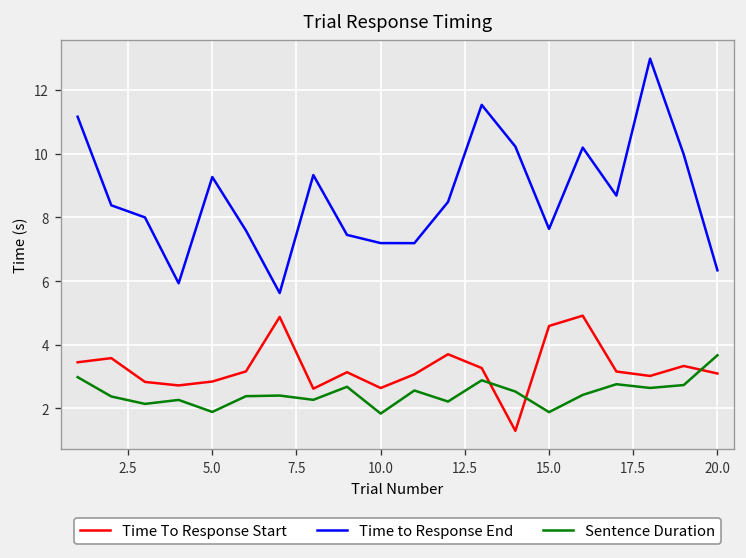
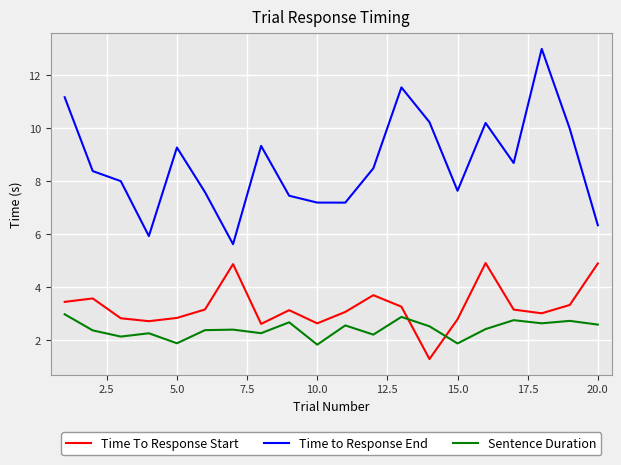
Time To Response Start, 15.0: 4.6 -> 2.8
Time To Response Start, 20.0: 3.1 -> 4.9
Sentence Duration, 20.0: 3.7 -> 2.6
